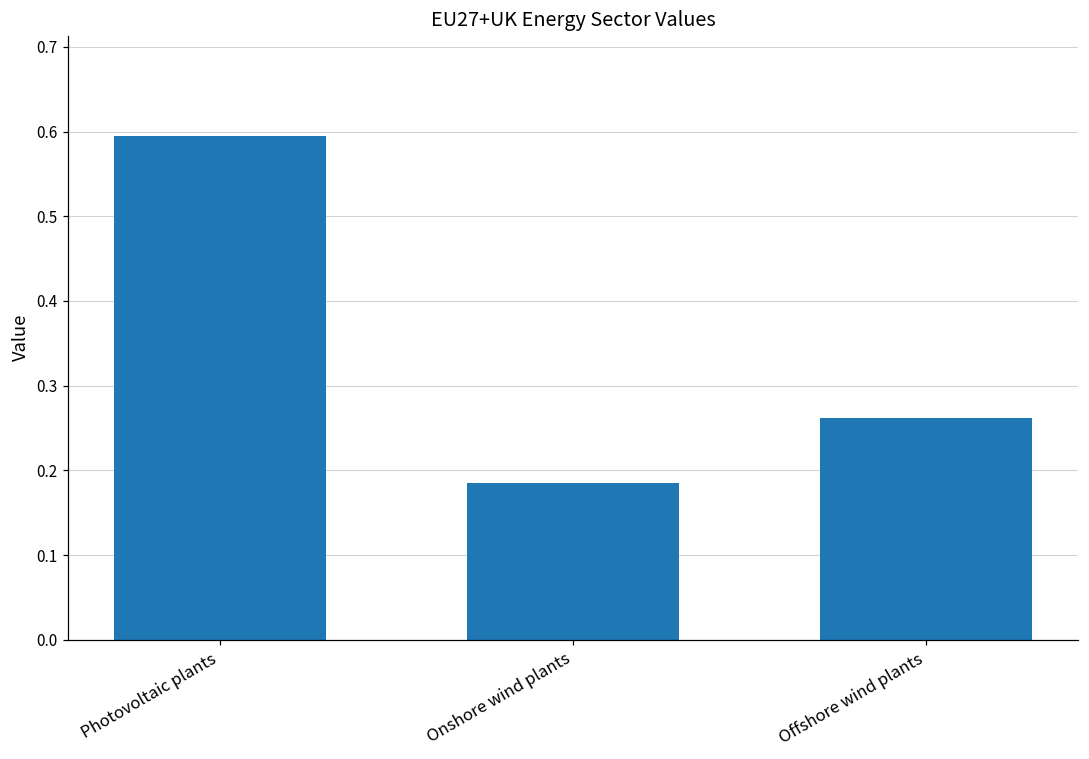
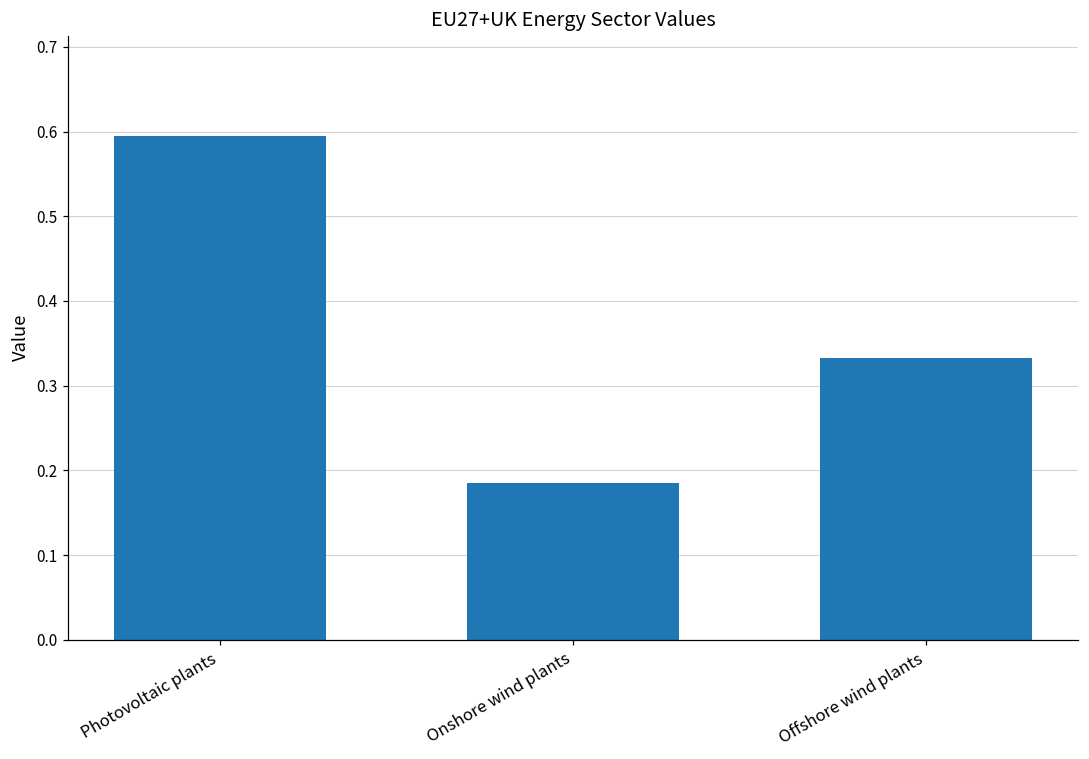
Offshore wind plants: 0.26 -> 0.33
